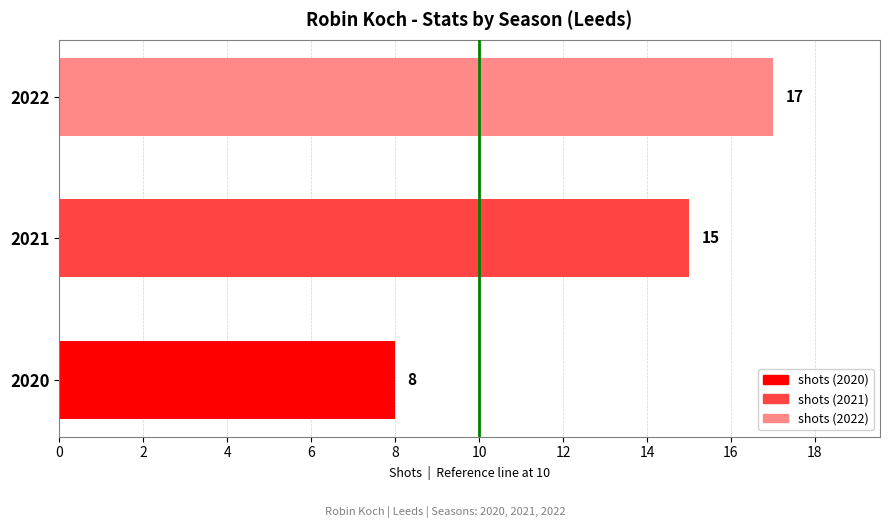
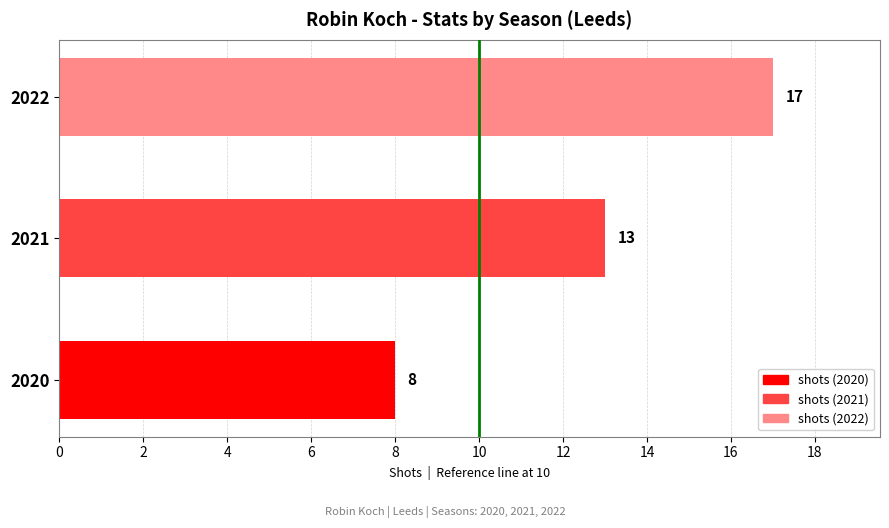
2021: 15 -> 13
